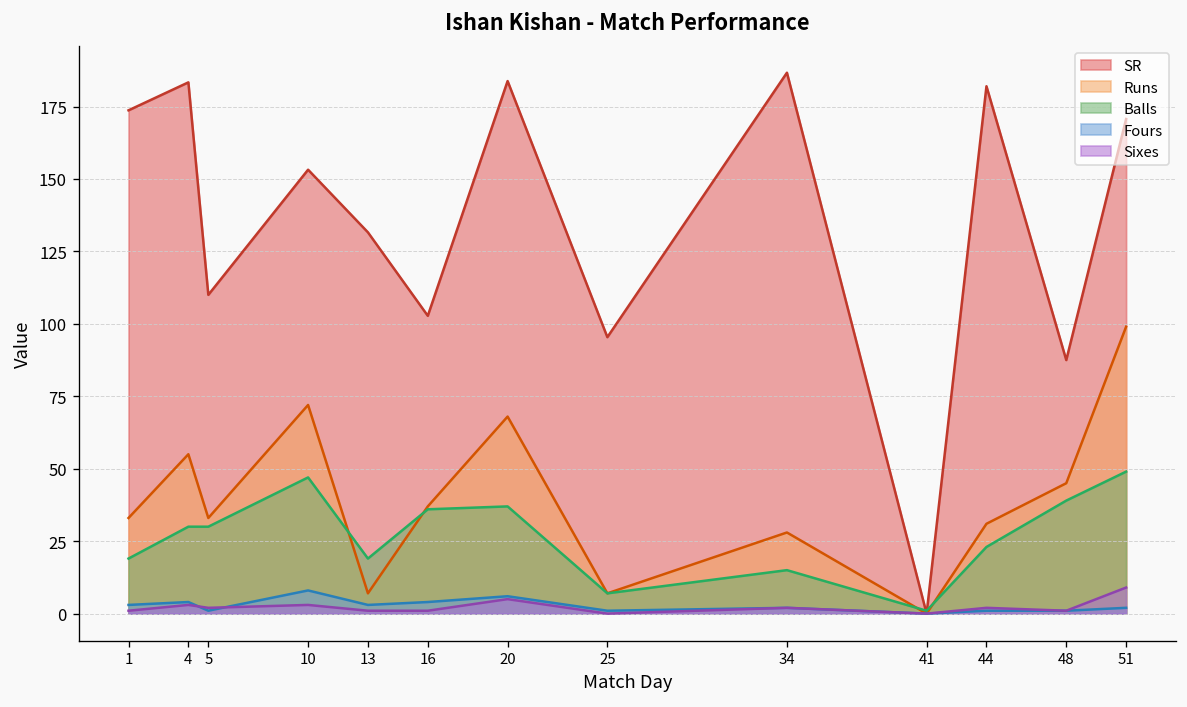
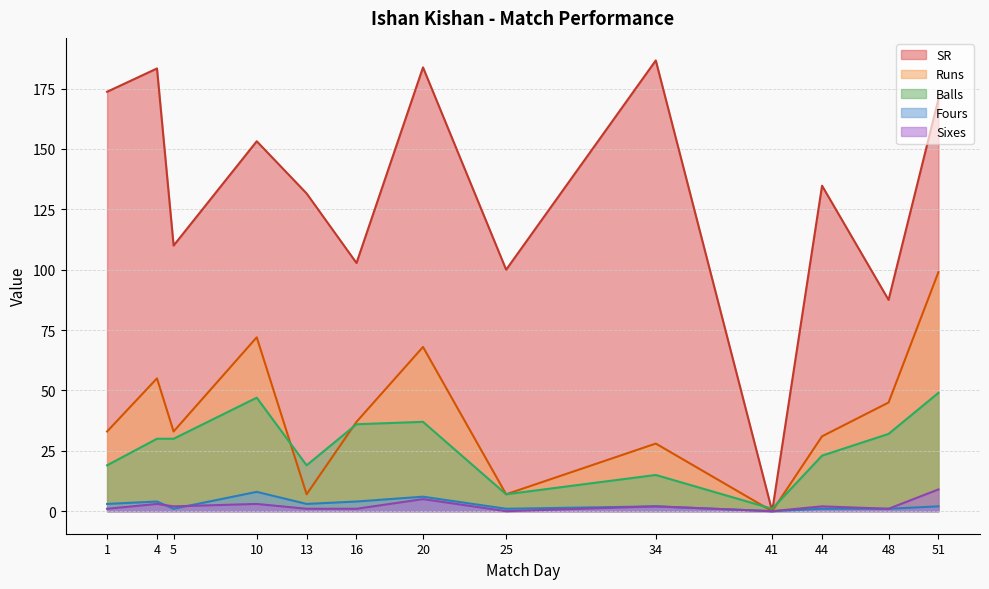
SR, 25: 95 -> 100
SR, 44: 182 -> 135
Balls, 48: 39 -> 32
